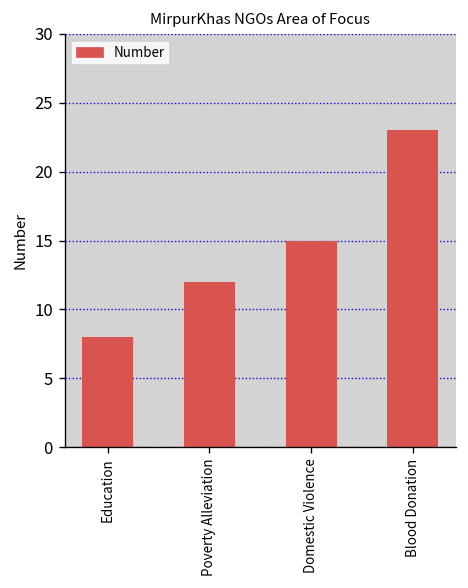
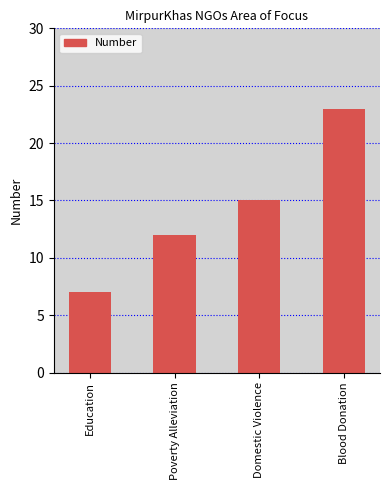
Education: 8 -> 7
